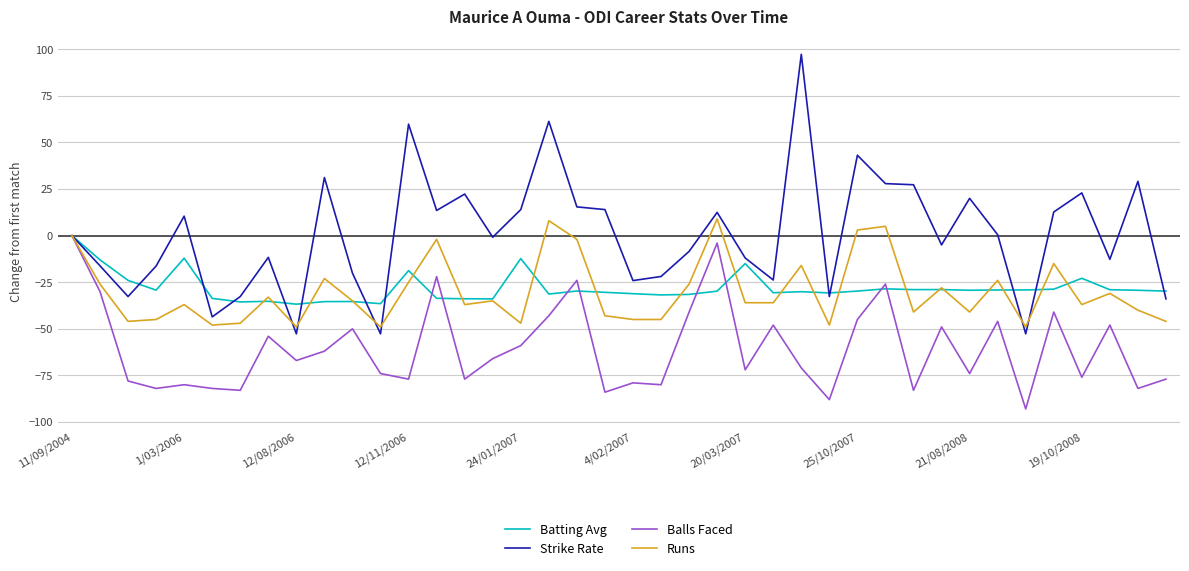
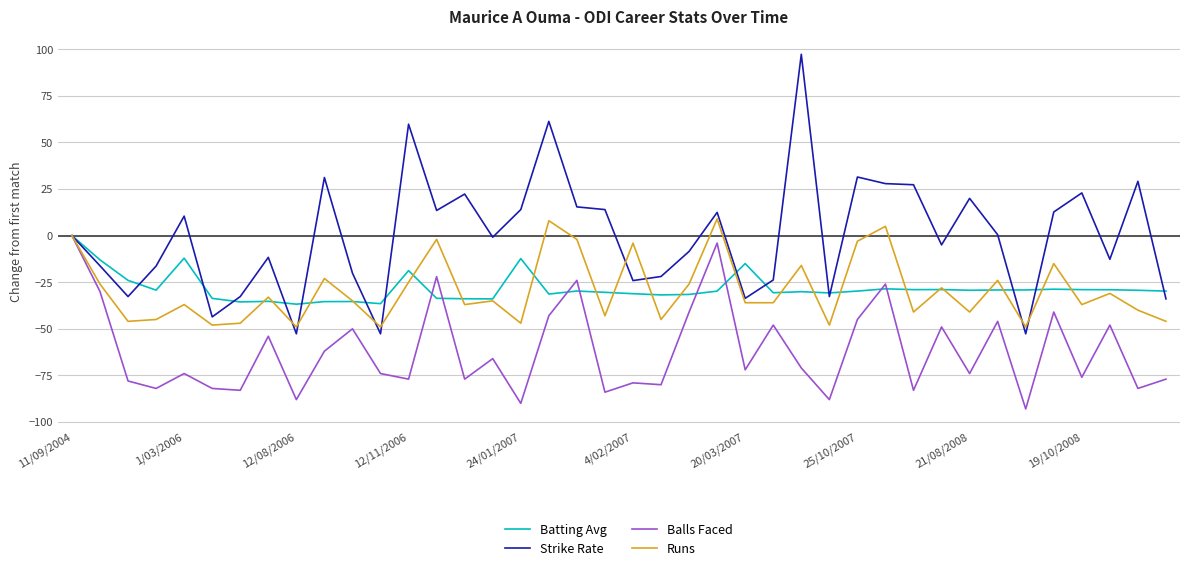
Balls Faced, 1/03/2006: -80 -> -74
Balls Faced, 12/08/2006: -67 -> -88
Balls Faced, 24/01/2007: -59 -> -90
Runs, 4/02/2007: -45 -> -4
Strike Rate, 20/03/2007: -12 -> -34
Strike Rate, 25/10/2007: 43 -> 31
Runs, 25/10/2007: 3 -> -3
Batting Avg, 19/10/2008: -23 -> -29
